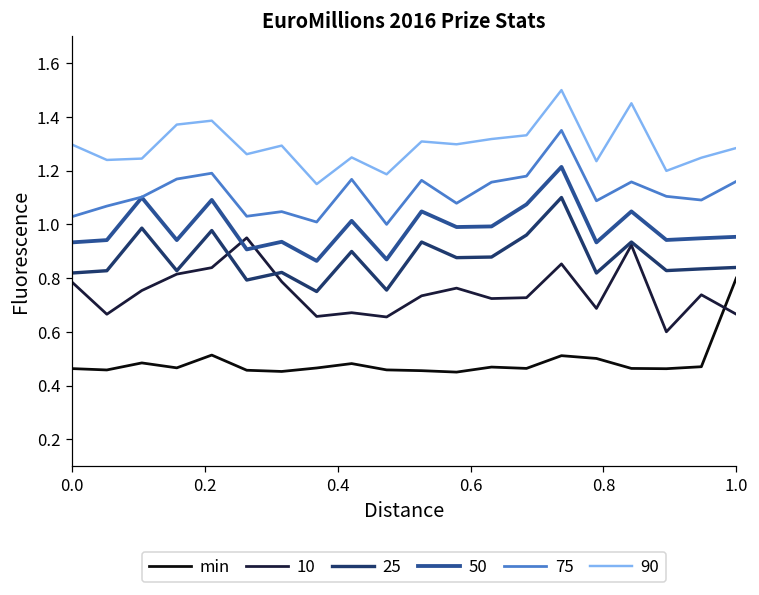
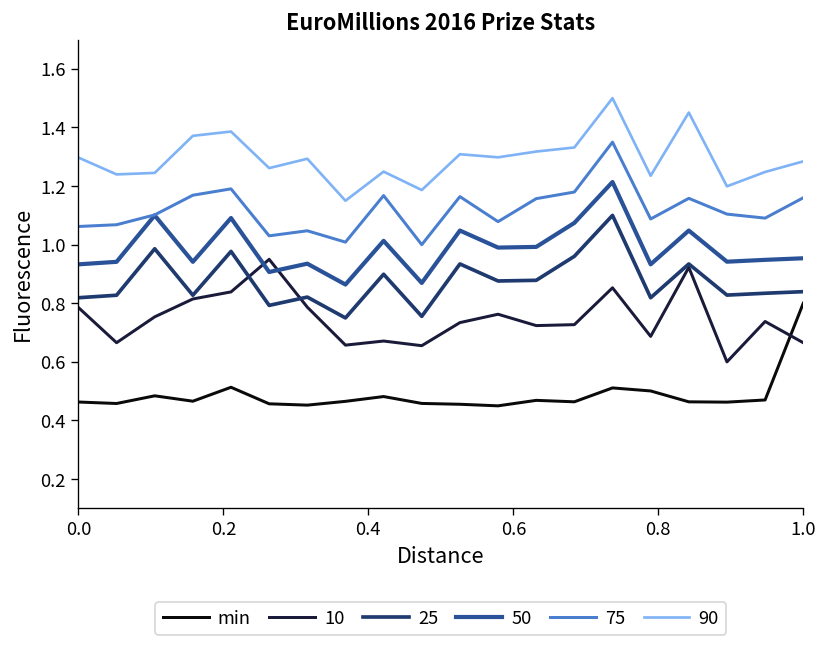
75, 0.0: 1.03 -> 1.06
